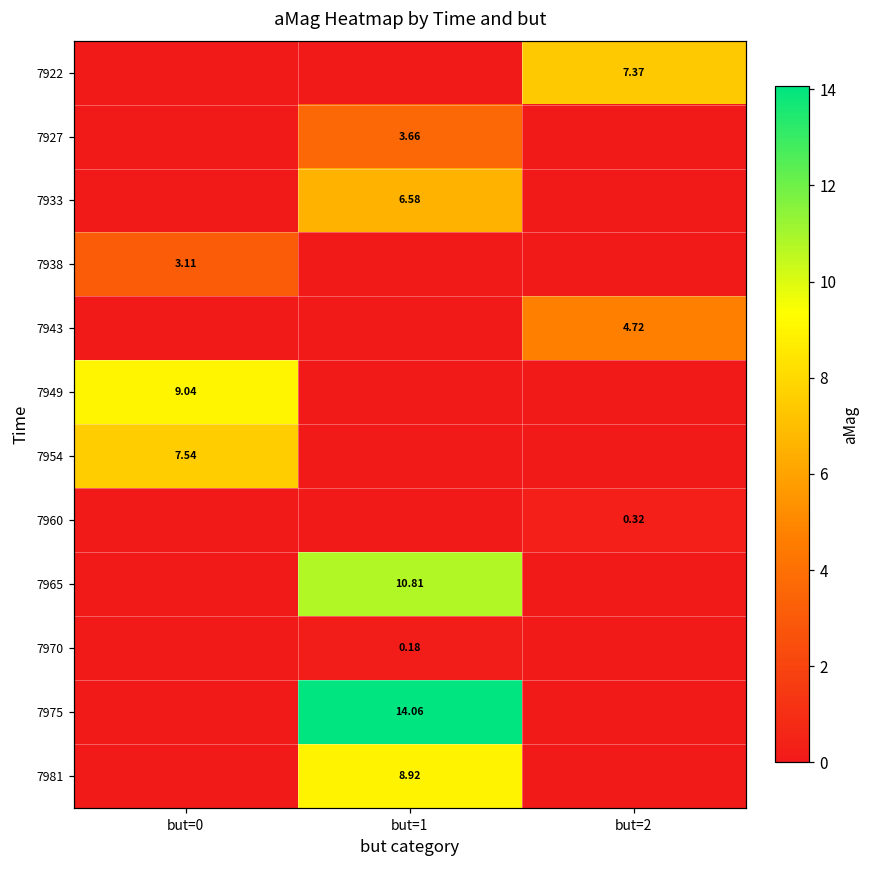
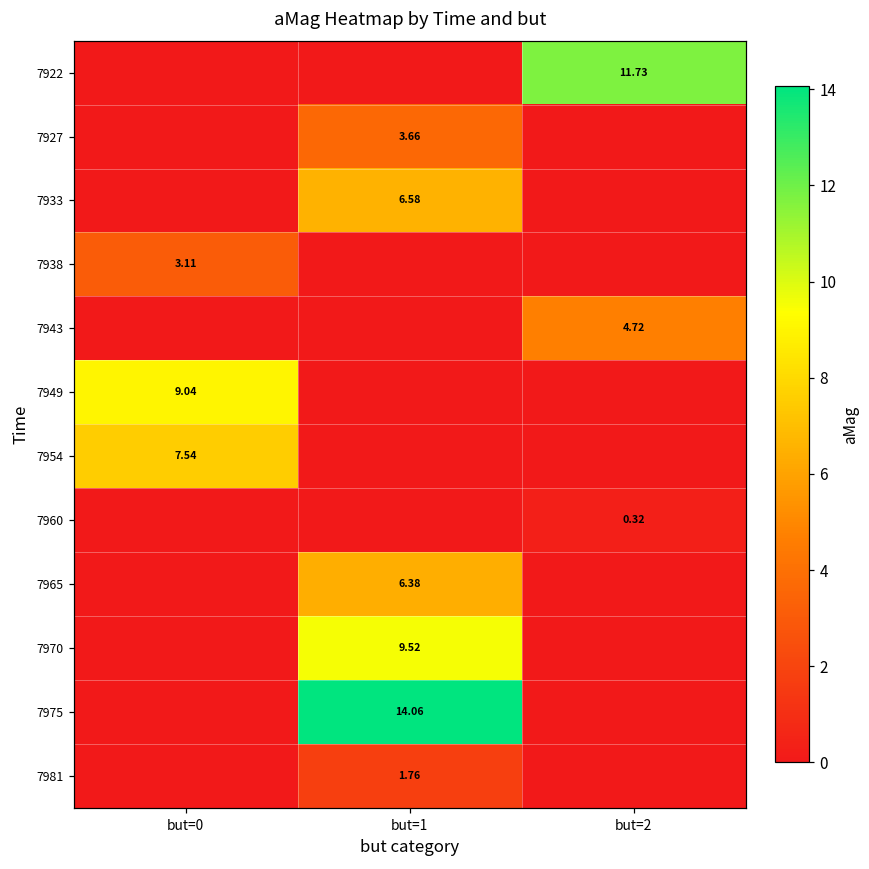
7922, but=2: 7.37 -> 11.73
7965, but=1: 10.81 -> 6.38
7970, but=1: 0.18 -> 9.52
7981, but=1: 8.92 -> 1.76
